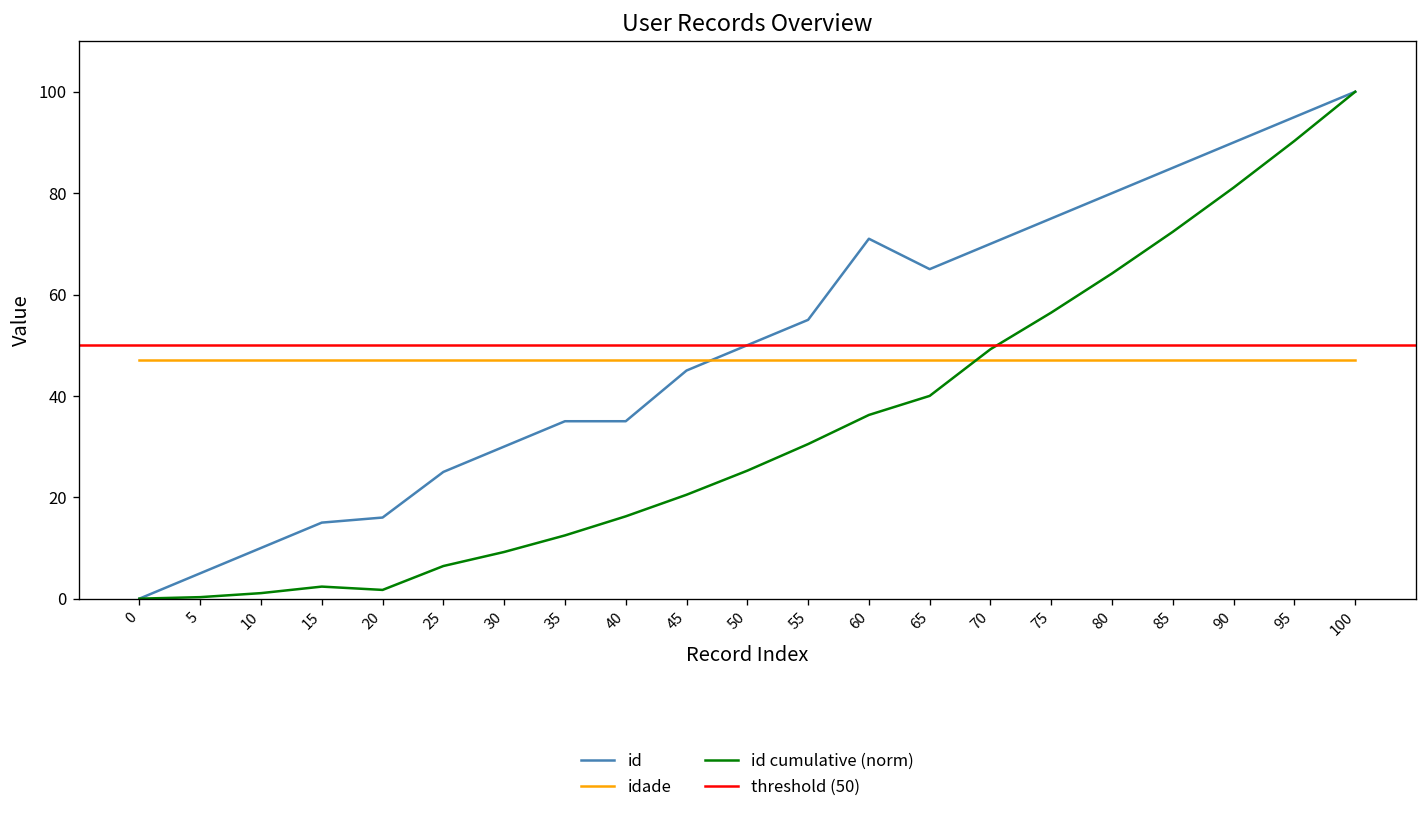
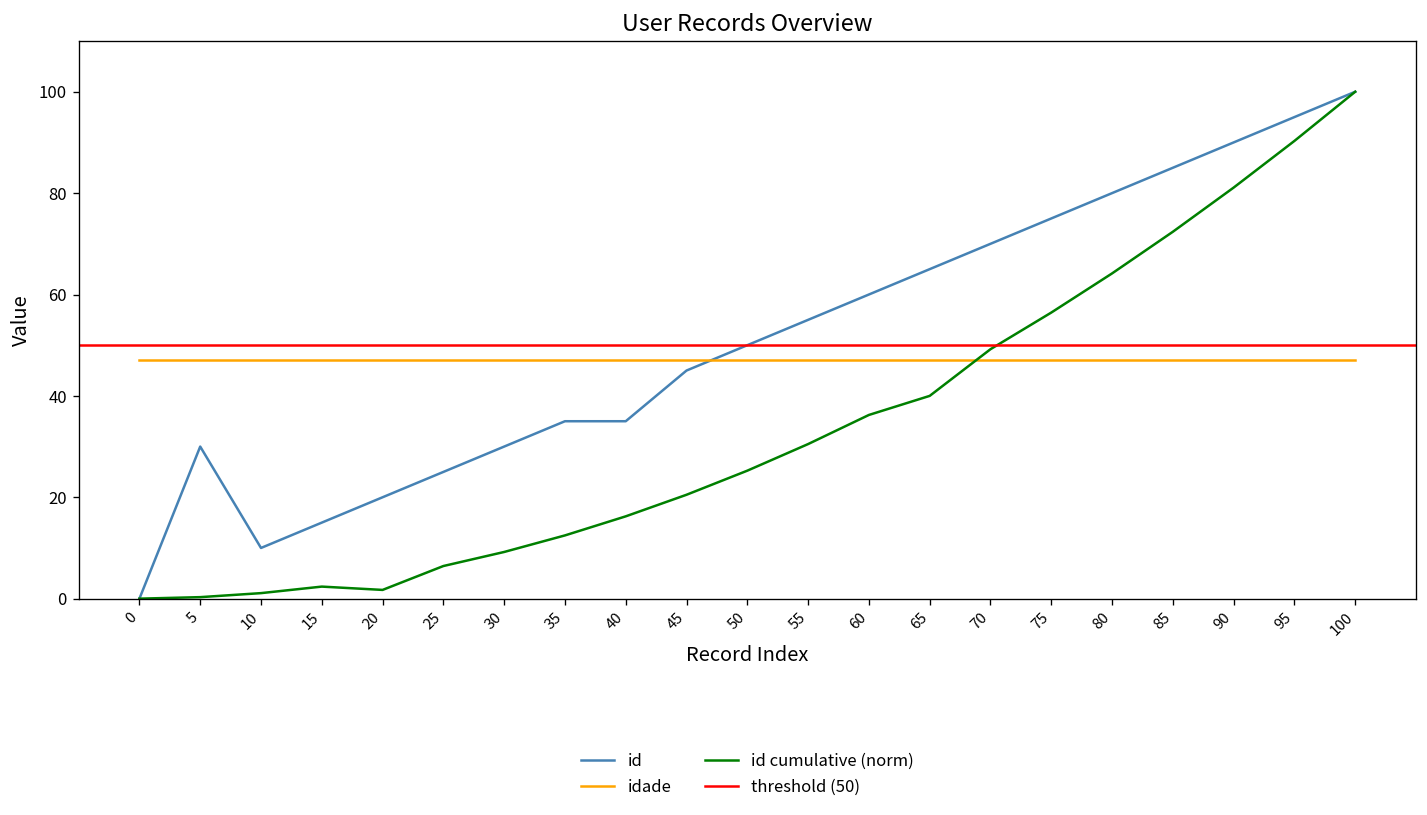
id, 5: 5 -> 30
id, 20: 16 -> 20
id, 60: 71 -> 60
